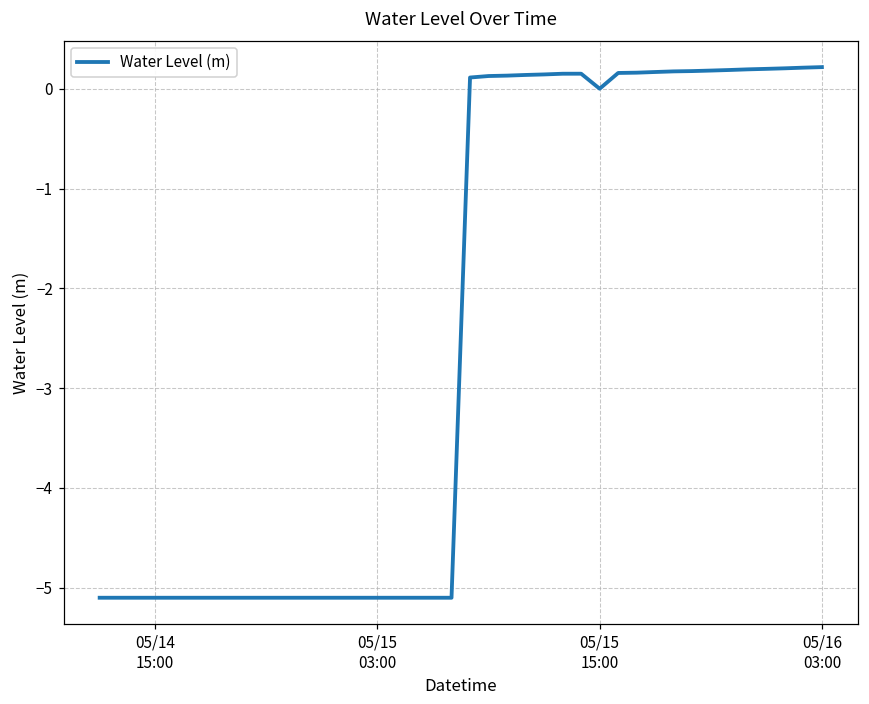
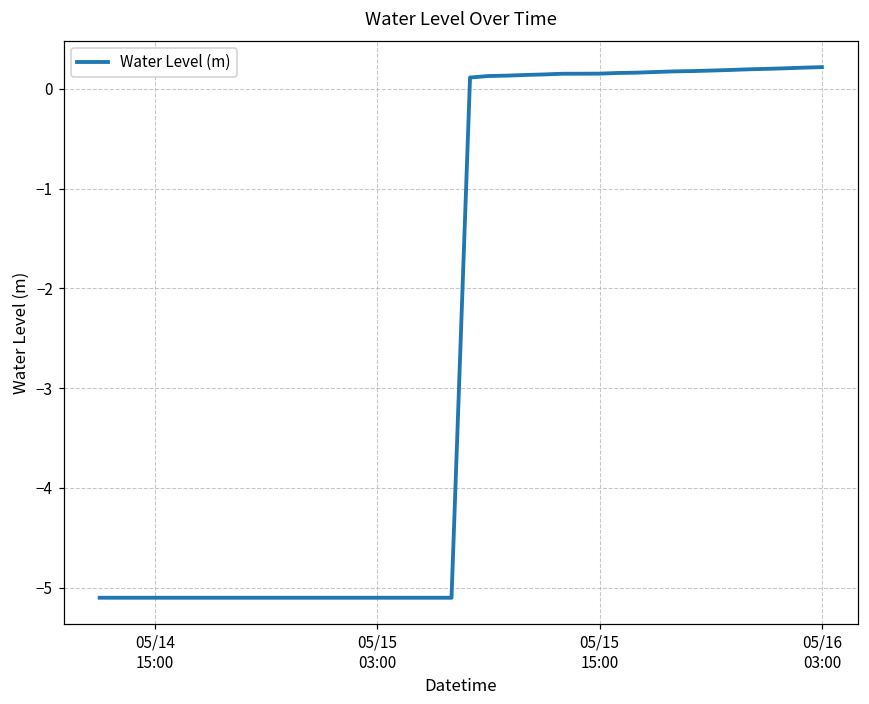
05/15 15:00: 0.0 -> 0.2
